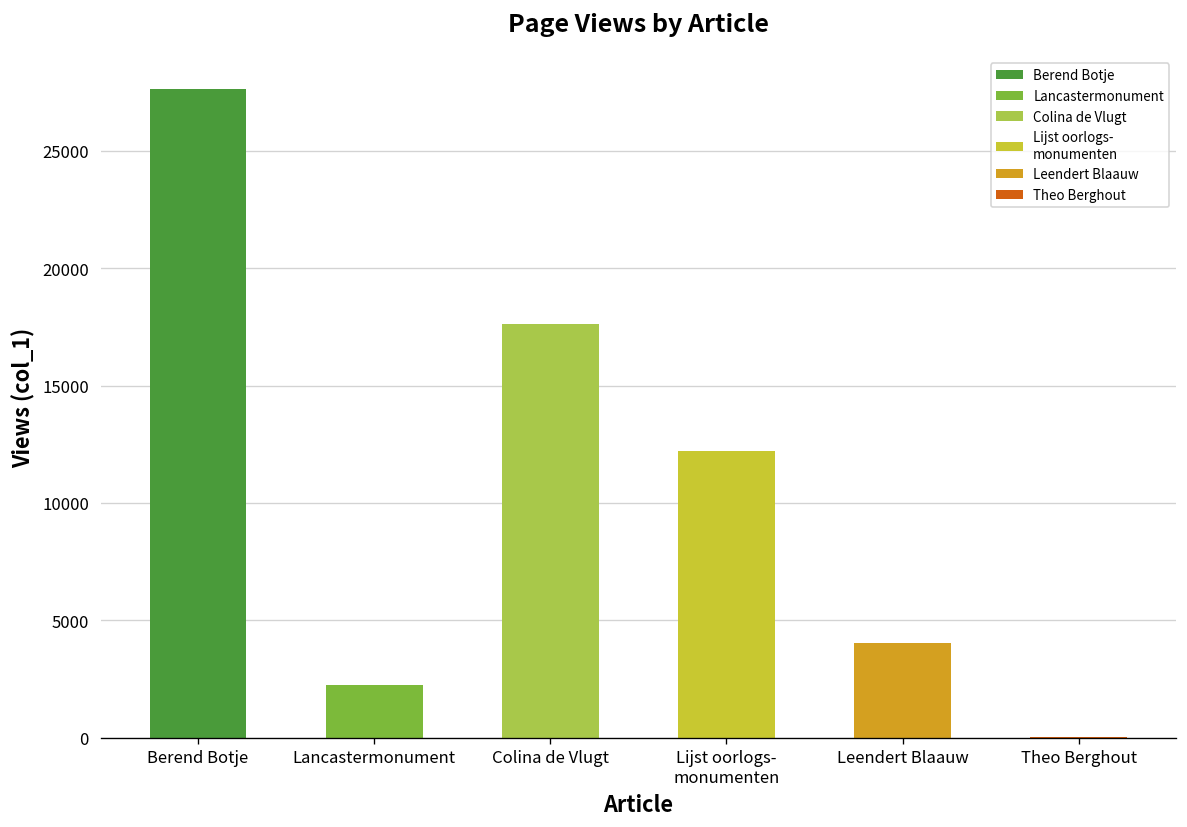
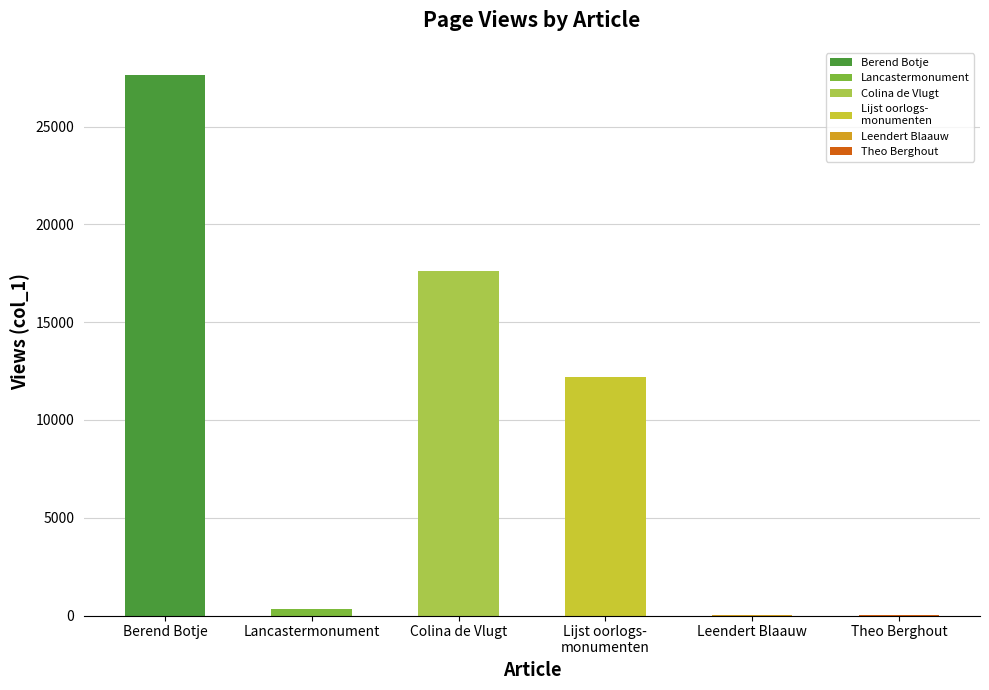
Lancastermonument: 2300 -> 300
Leendert Blaauw: 4000 -> 0
